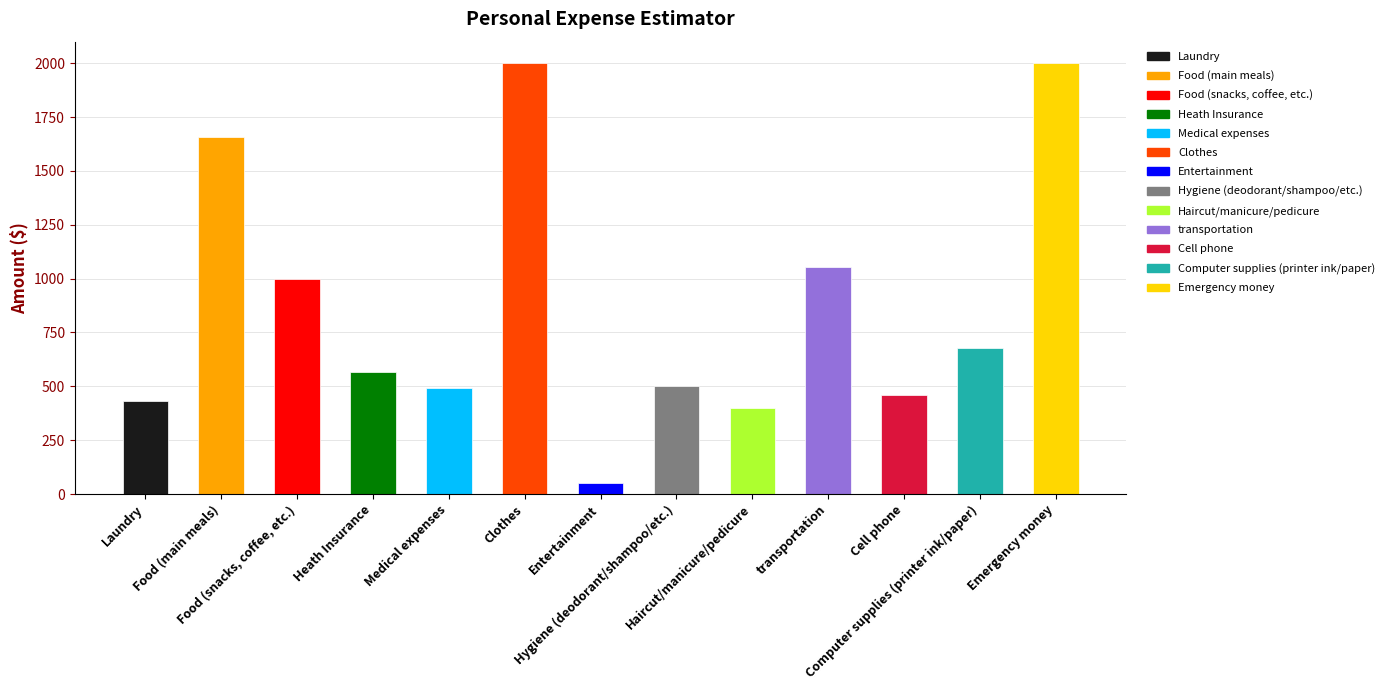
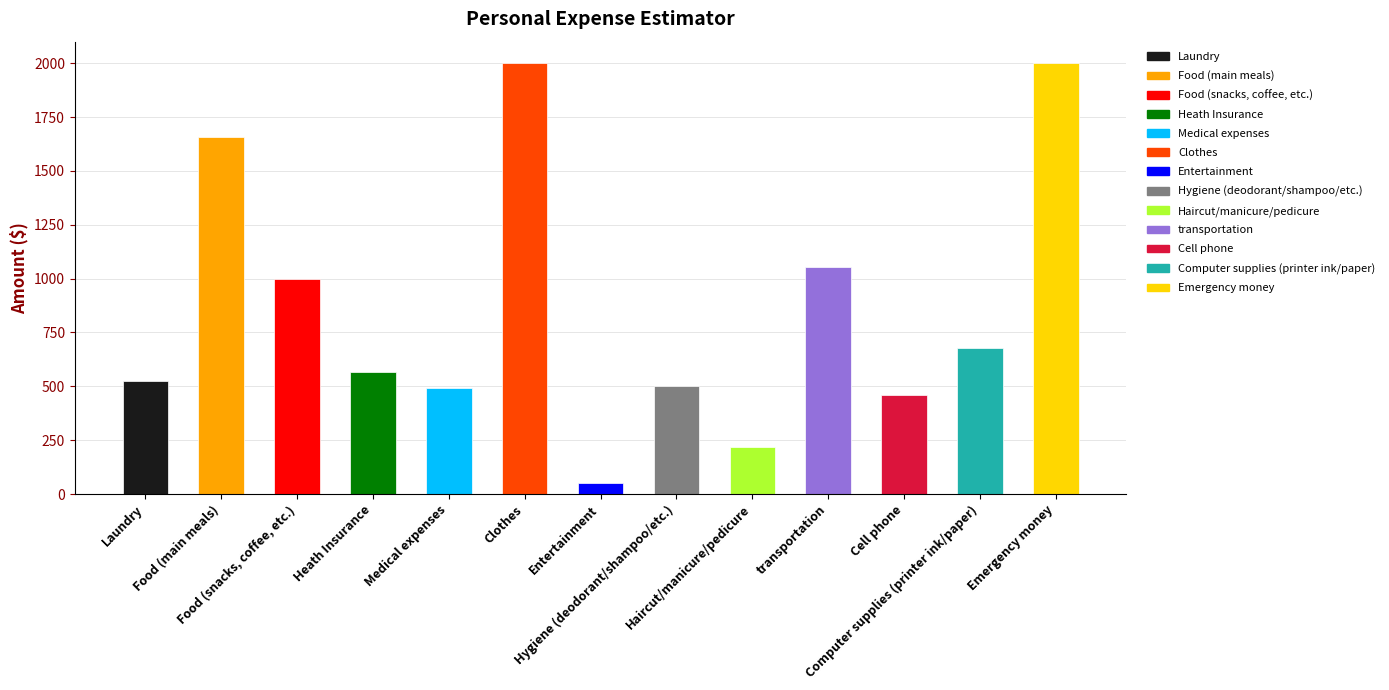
Laundry: 430 -> 530
Haircut/manicure/pedicure: 400 -> 220
